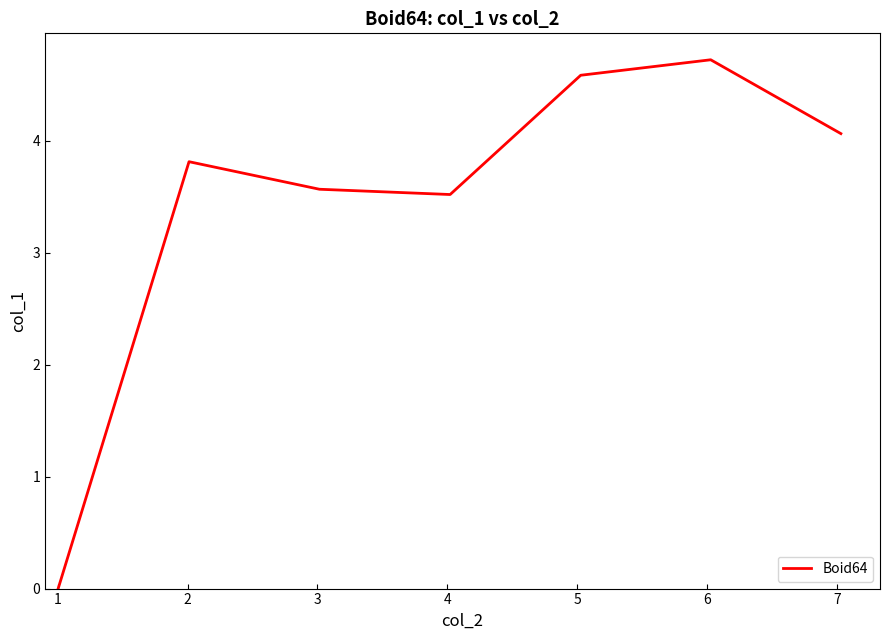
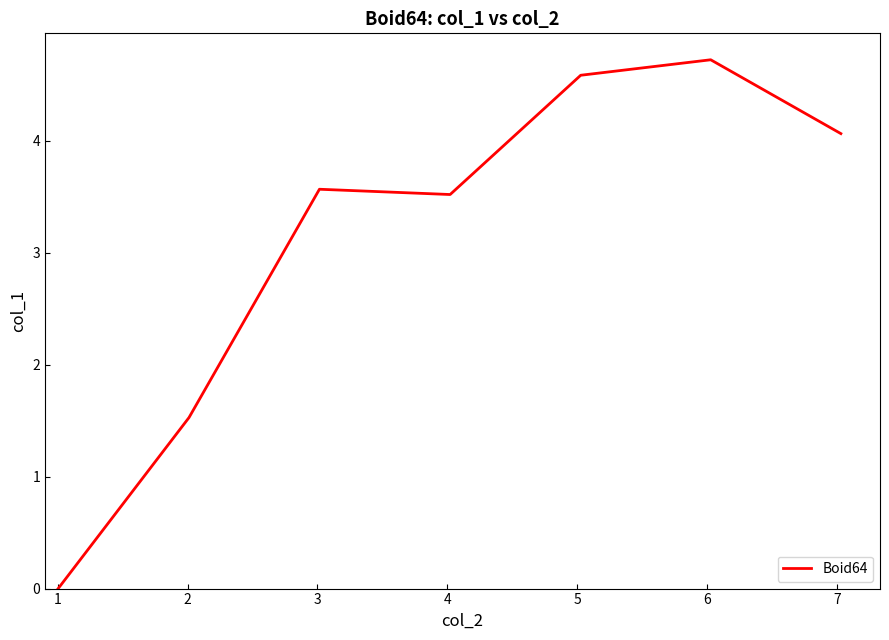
2: 3.81 -> 1.53
